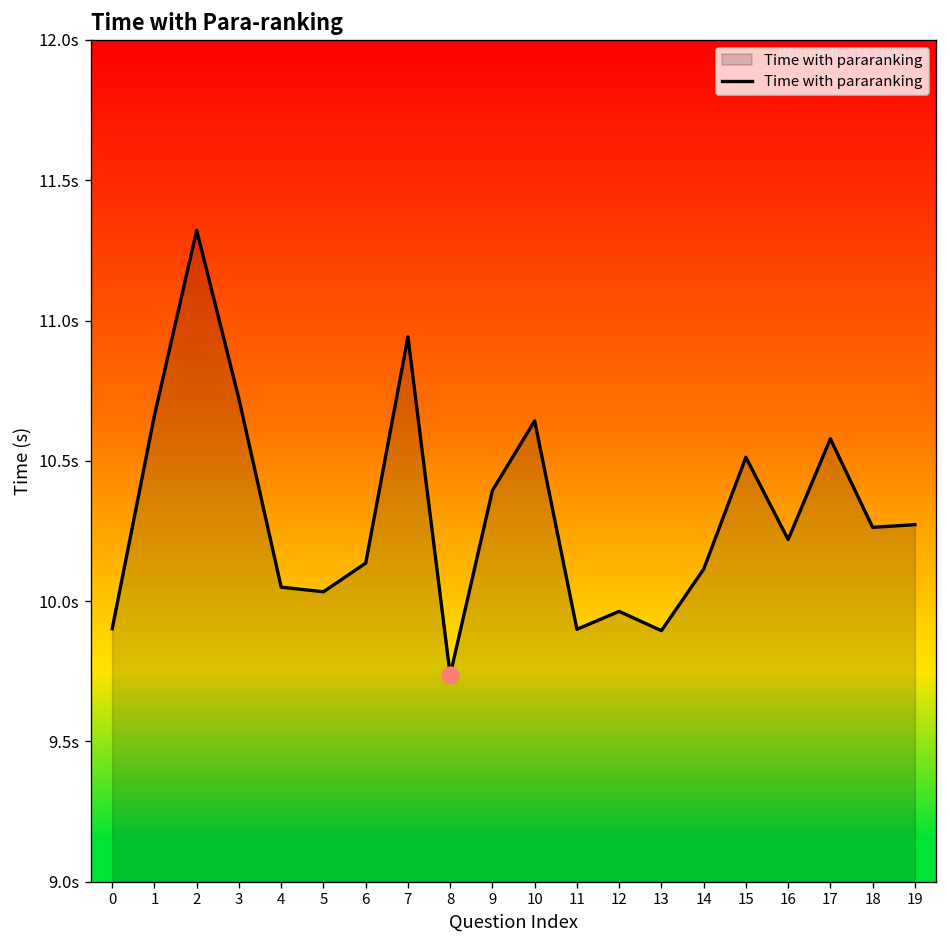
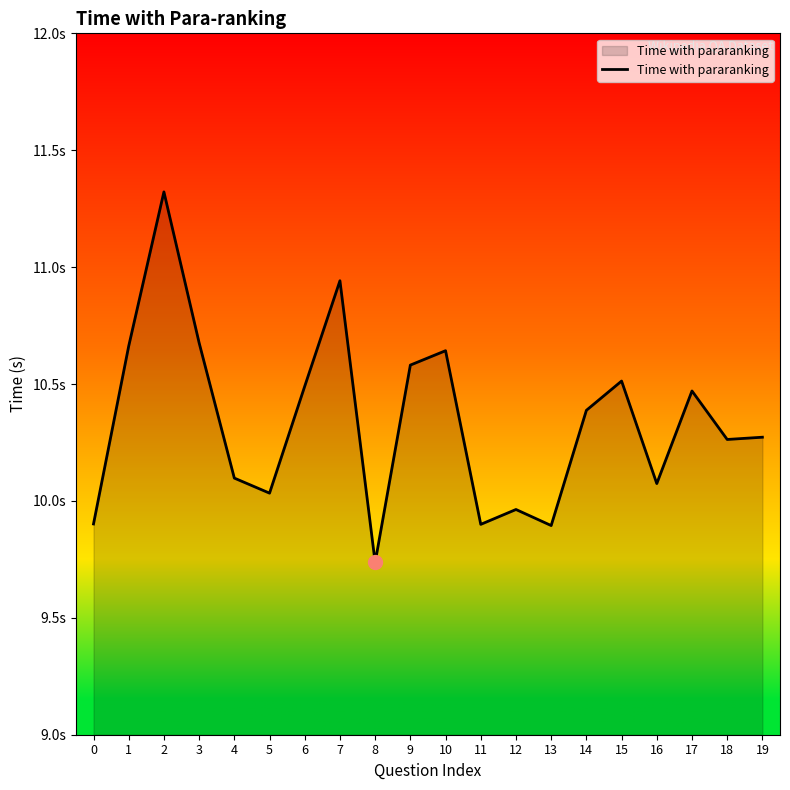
Time with pararanking, 3: 10.72s -> 10.68s
Time with pararanking, 4: 10.05s -> 10.10s
Time with pararanking, 6: 10.14s -> 10.49s
Time with pararanking, 9: 10.39s -> 10.58s
Time with pararanking, 14: 10.11s -> 10.39s
Time with pararanking, 16: 10.22s -> 10.07s
Time with pararanking, 17: 10.58s -> 10.47s
